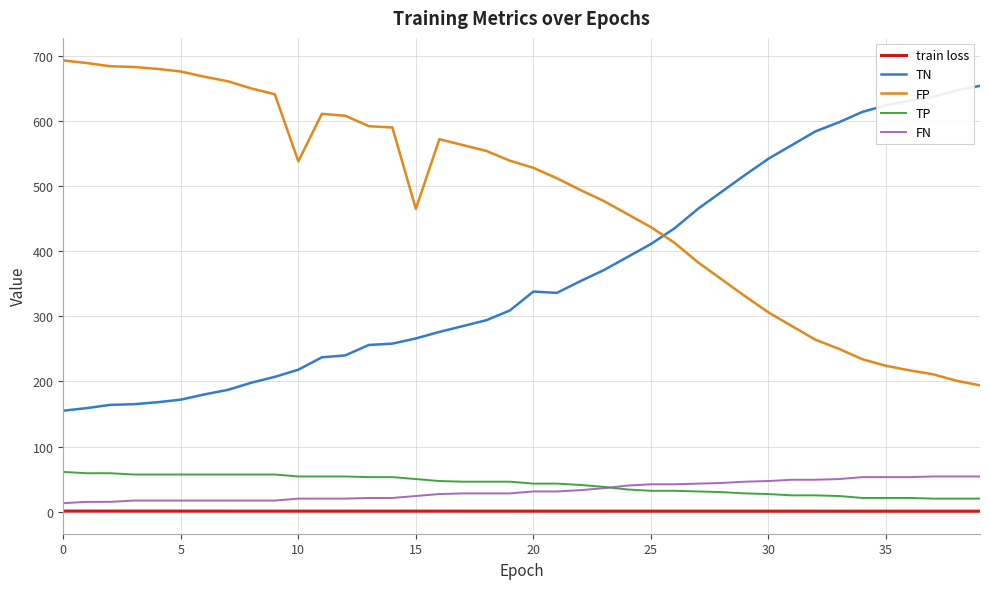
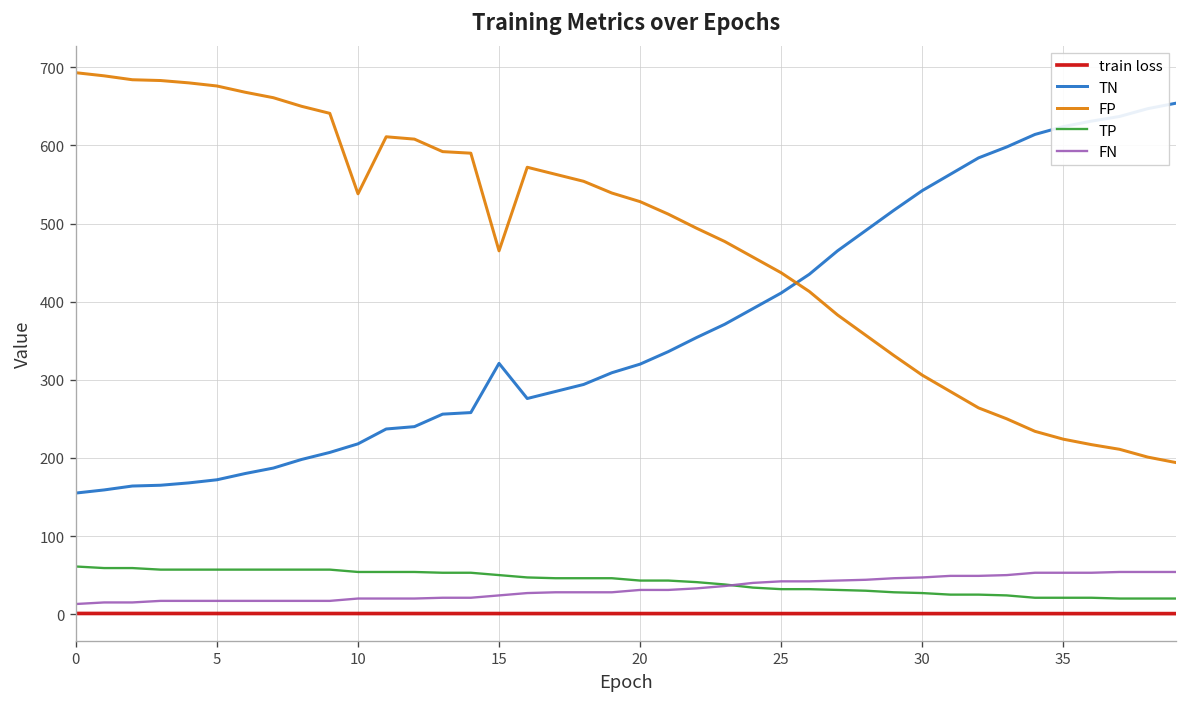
TN, 15: 270 -> 320
TN, 20: 340 -> 320
